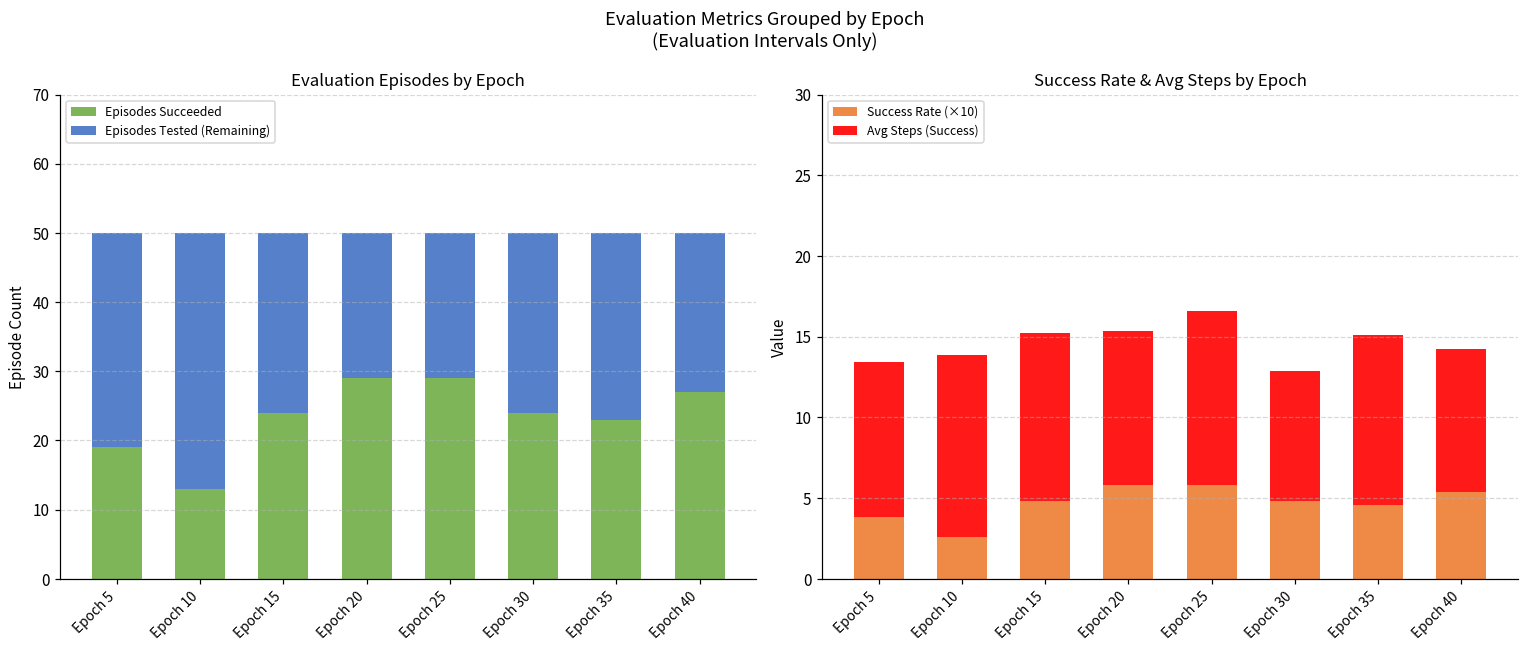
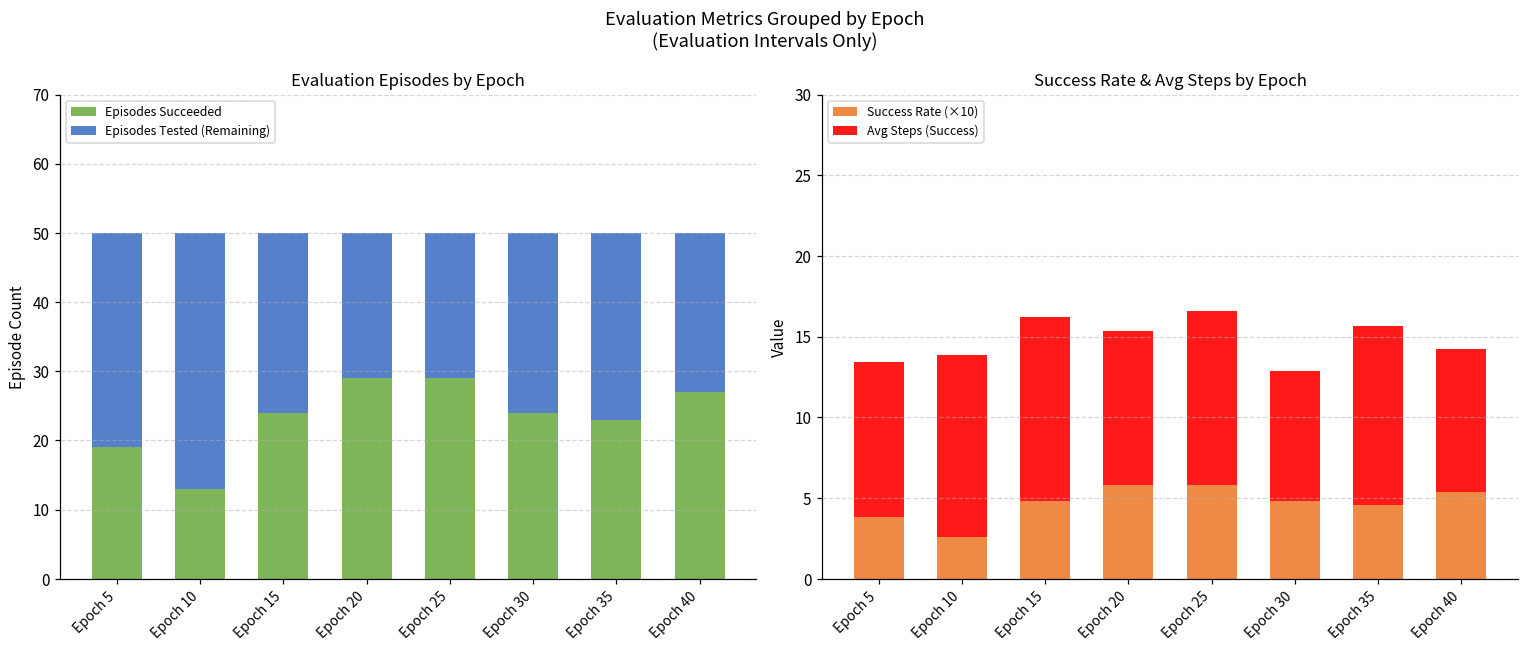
Success Rate & Avg Steps by Epoch, Avg Steps (Success), Epoch 15: 10.4 -> 11.4
Success Rate & Avg Steps by Epoch, Avg Steps (Success), Epoch 35: 10.5 -> 11.1
